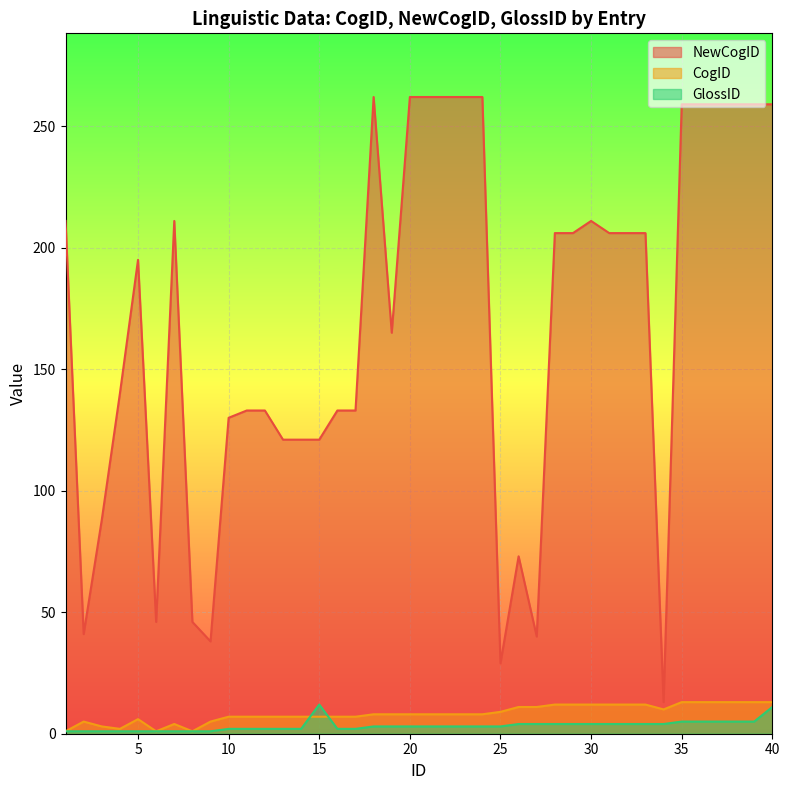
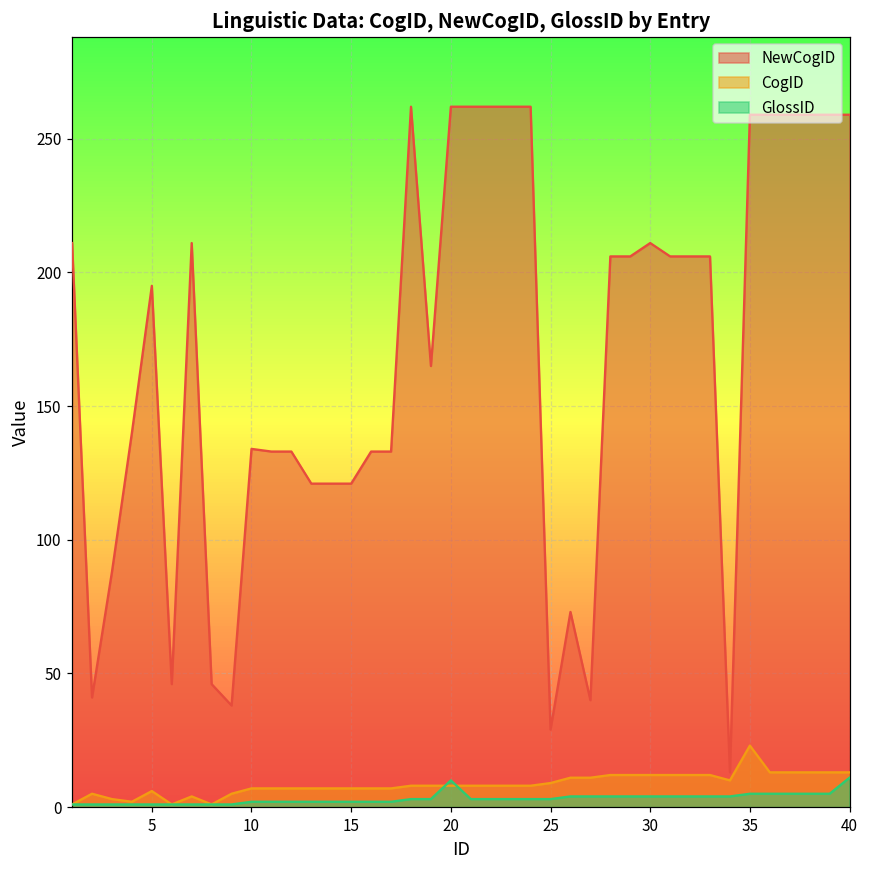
NewCogID, 10: 130 -> 134
GlossID, 15: 12 -> 2
GlossID, 20: 3 -> 10
CogID, 35: 13 -> 23
